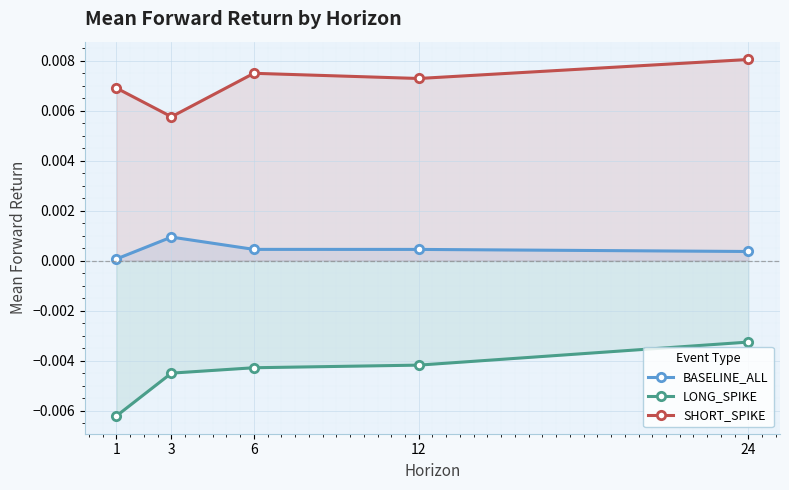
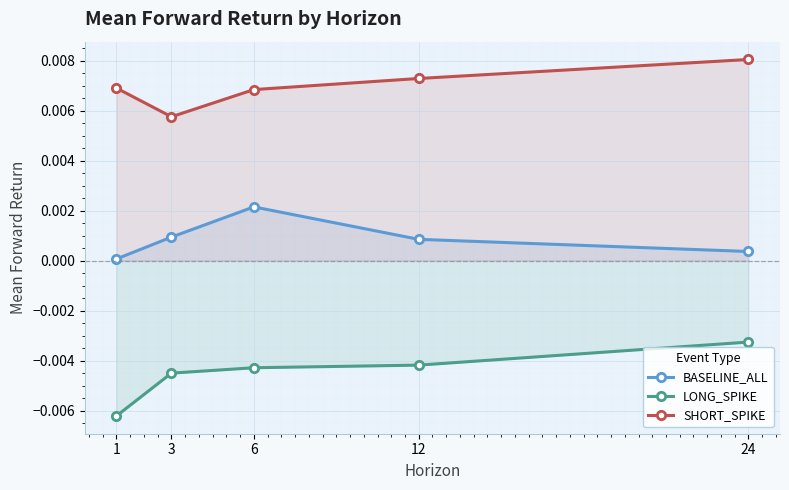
BASELINE_ALL, 6: 0.0005 -> 0.0022
SHORT_SPIKE, 6: 0.0075 -> 0.0068
BASELINE_ALL, 12: 0.0005 -> 0.0009
